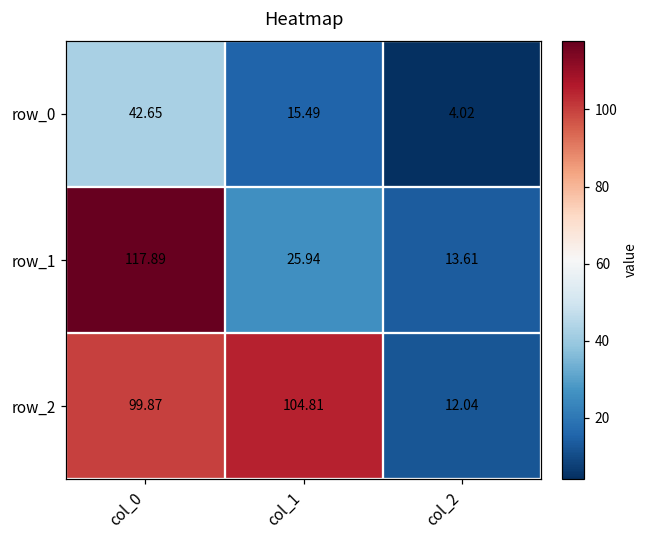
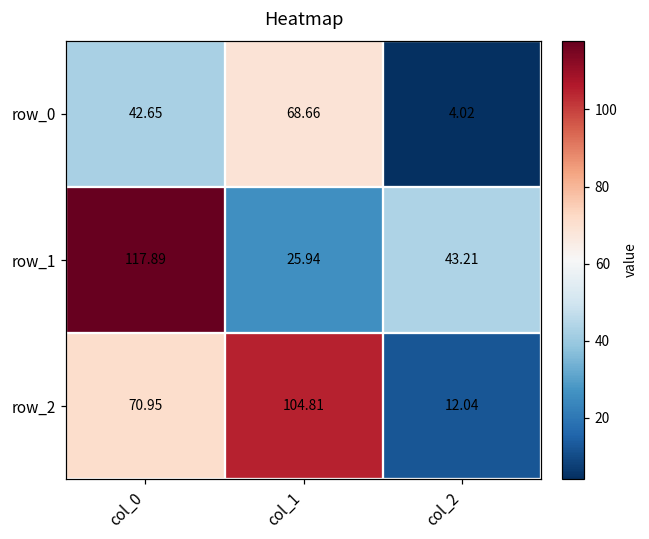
row_0, col_1: 15.49 -> 68.66
row_1, col_2: 13.61 -> 43.21
row_2, col_0: 99.87 -> 70.95
